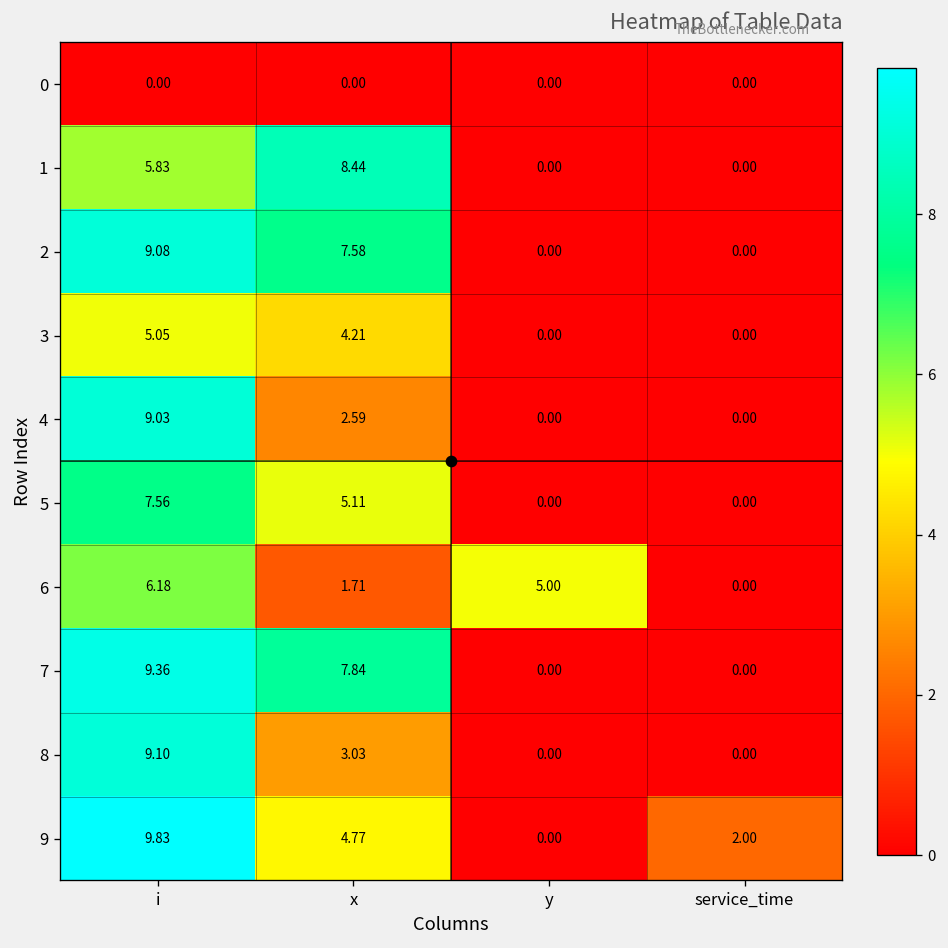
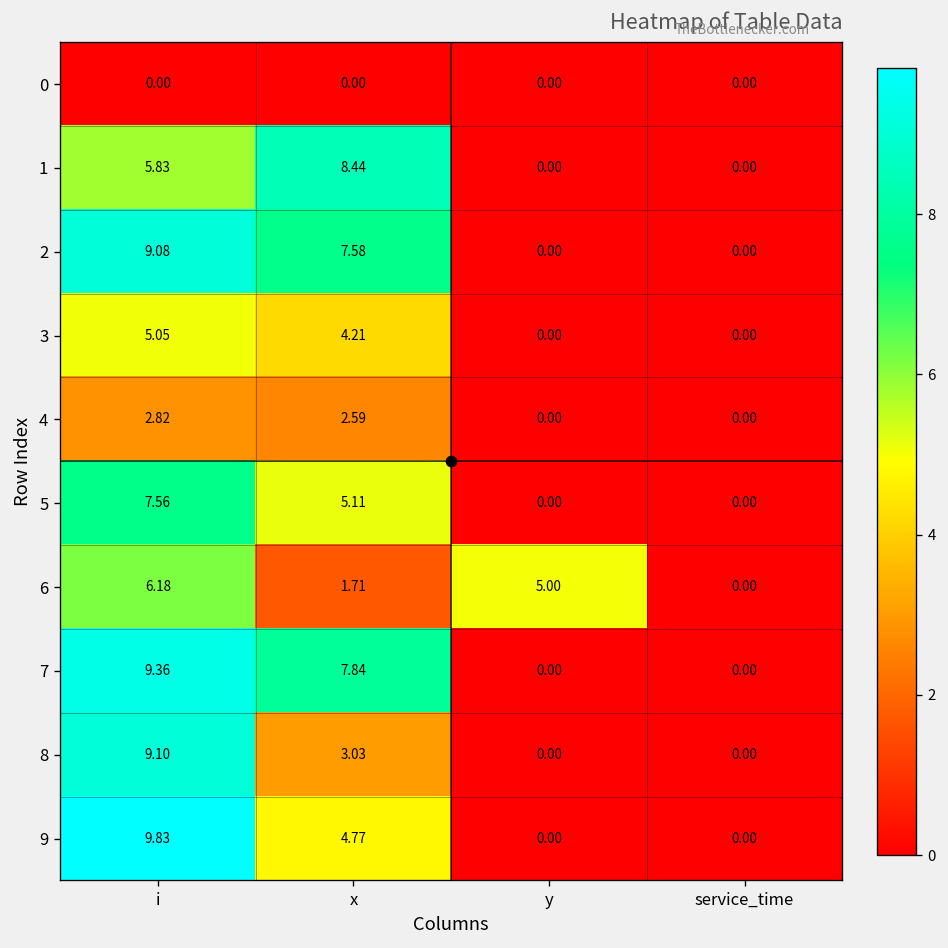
4, i: 9.03 -> 2.82
9, service_time: 2.00 -> 0.00
